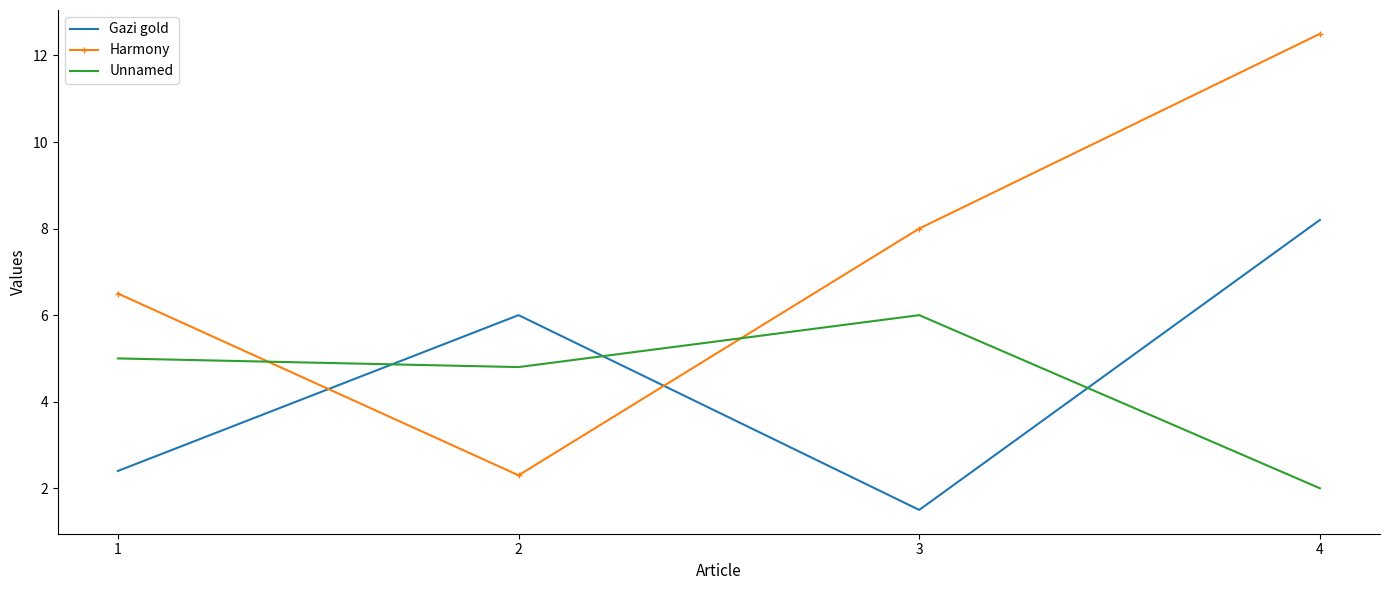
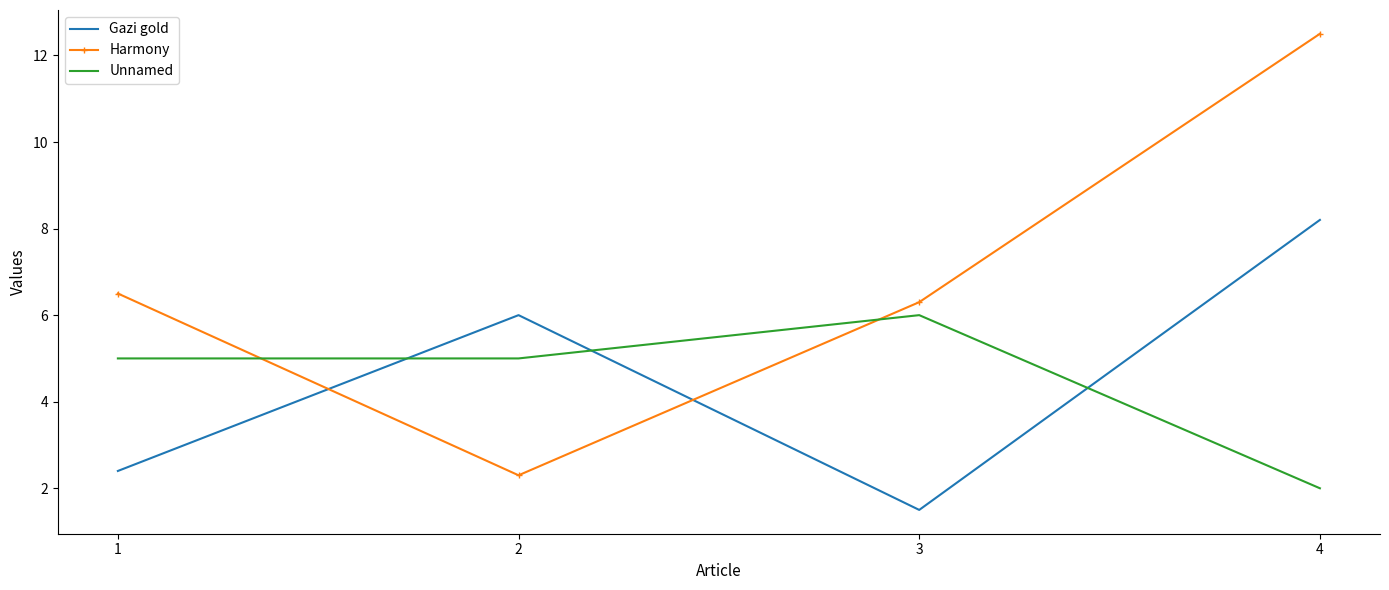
Unnamed, 2: 4.8 -> 5.0
Harmony, 3: 8.0 -> 6.3
